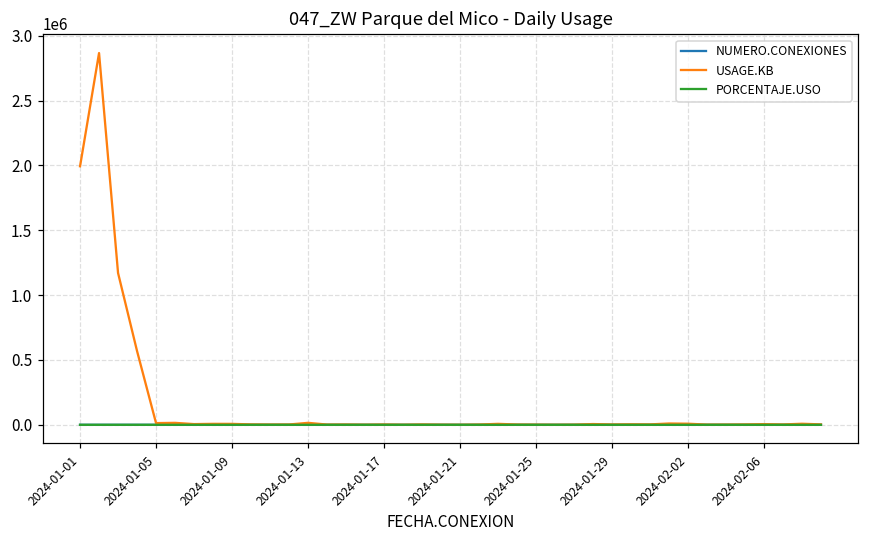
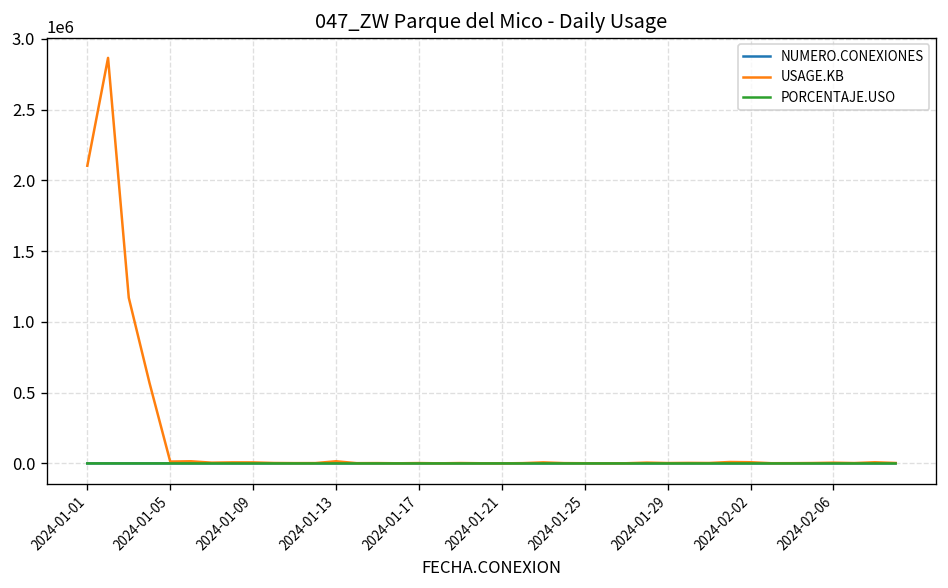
USAGE.KB, 2024-01-01: 1990000 -> 2100000
